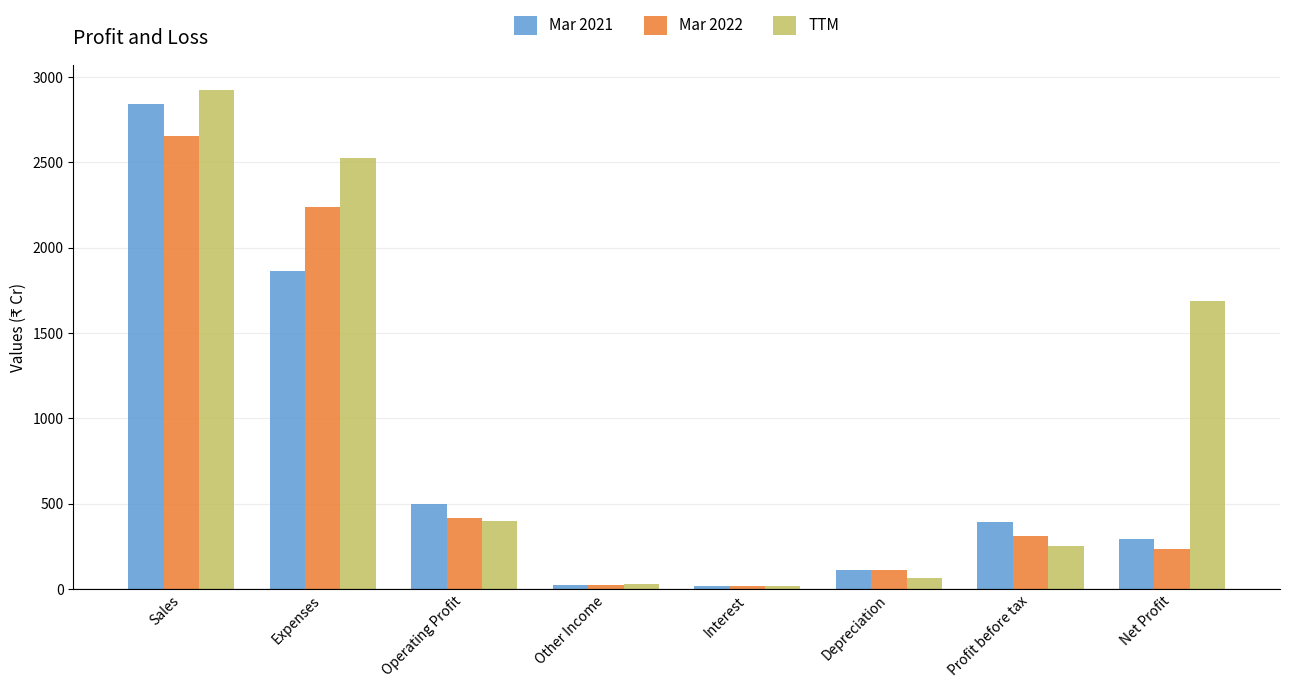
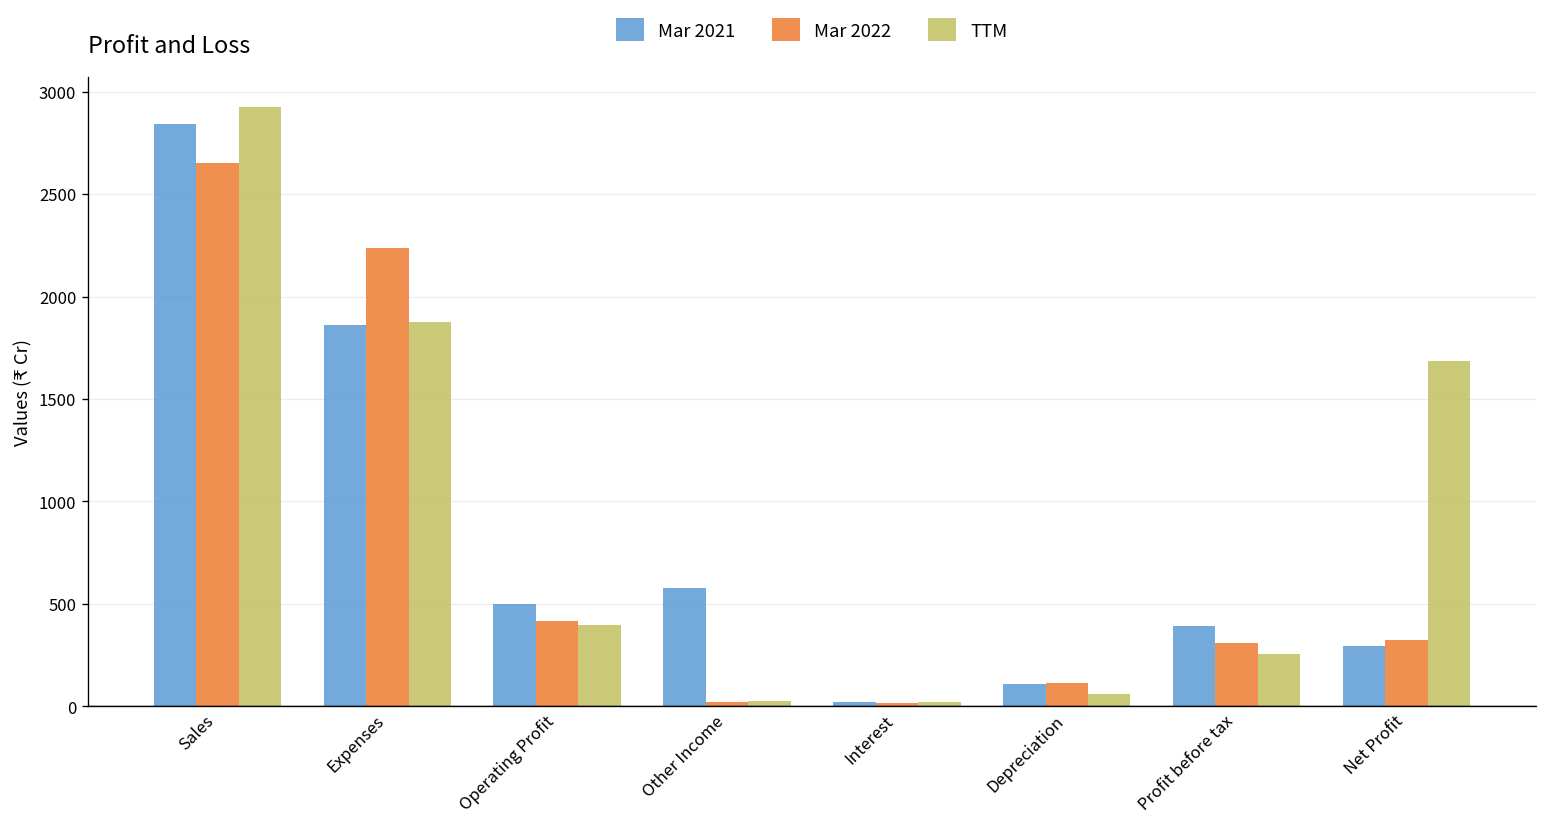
TTM, Expenses: 2530 -> 1880
Mar 2021, Other Income: 20 -> 580
Mar 2022, Net Profit: 230 -> 320
